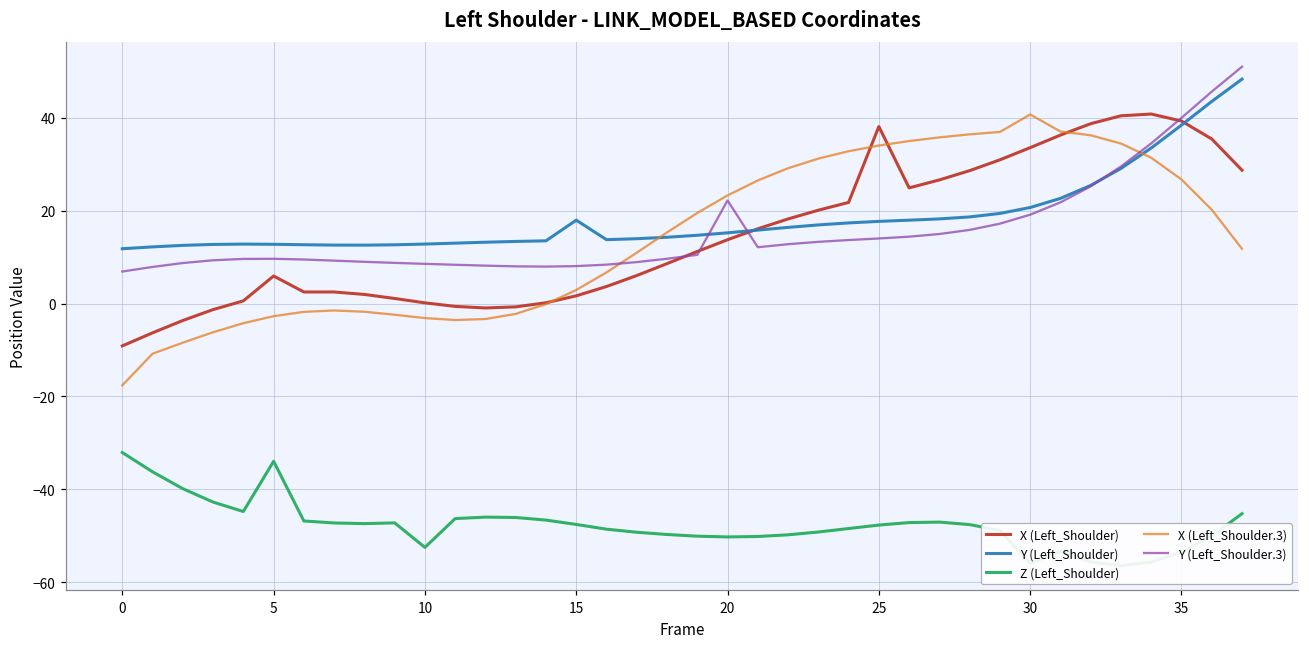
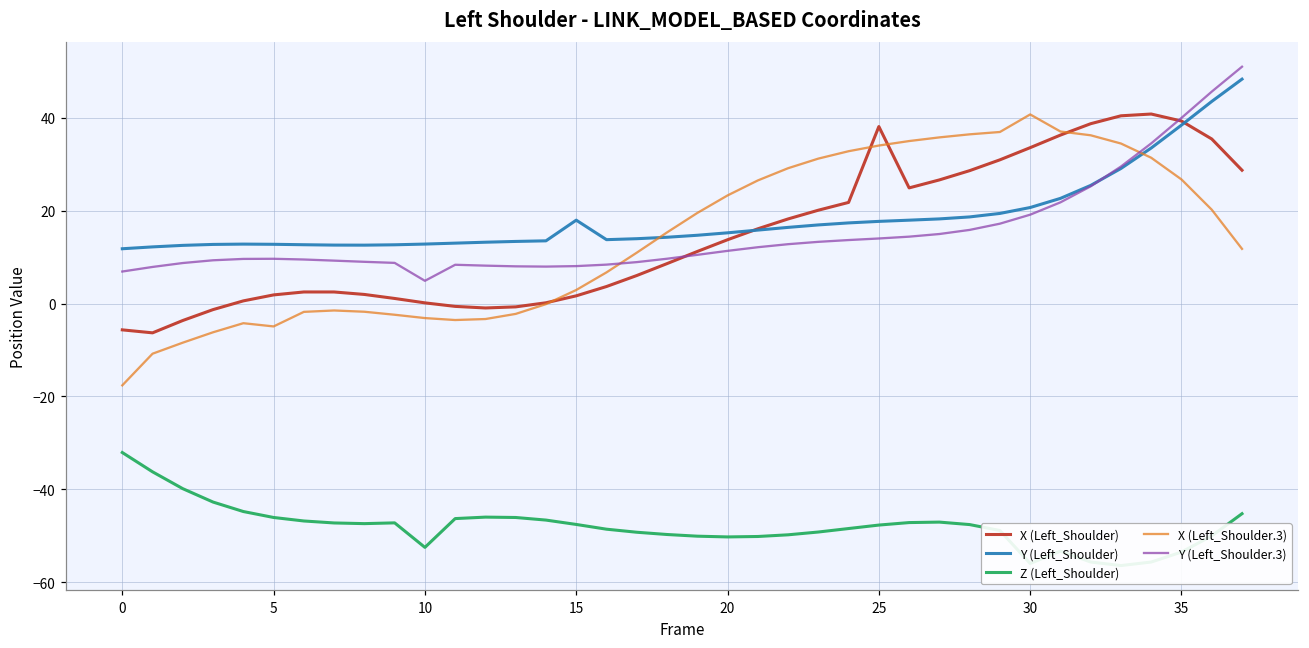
X (Left_Shoulder), 0: -9 -> -6
X (Left_Shoulder), 5: 6 -> 2
Z (Left_Shoulder), 5: -34 -> -46
X (Left_Shoulder.3), 5: -3 -> -5
Y (Left_Shoulder.3), 10: 9 -> 5
Y (Left_Shoulder.3), 20: 22 -> 11
